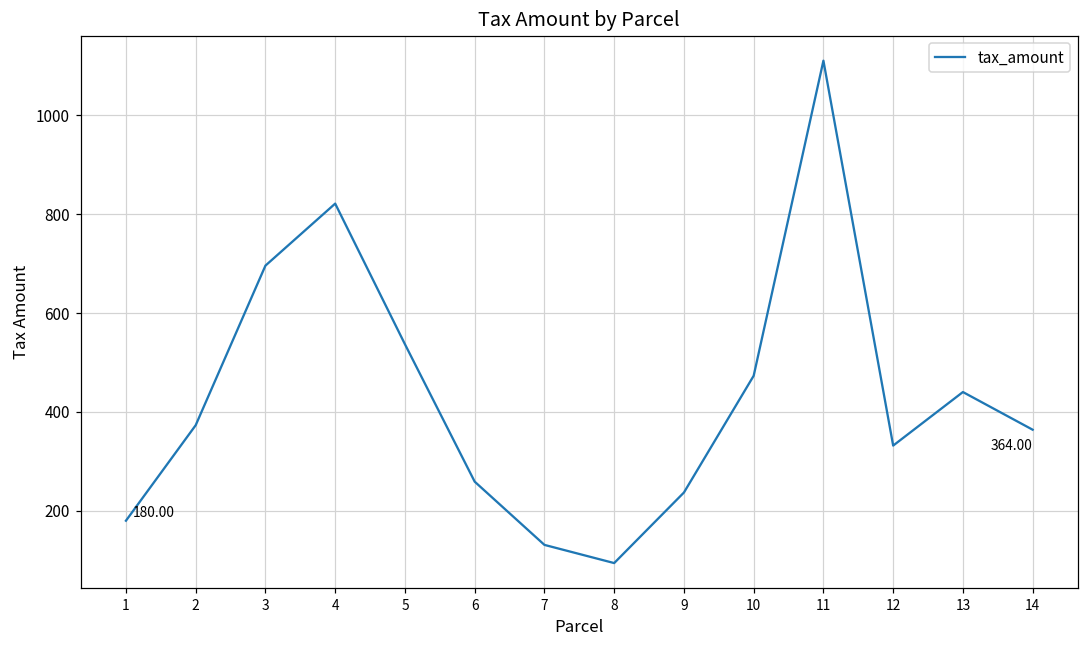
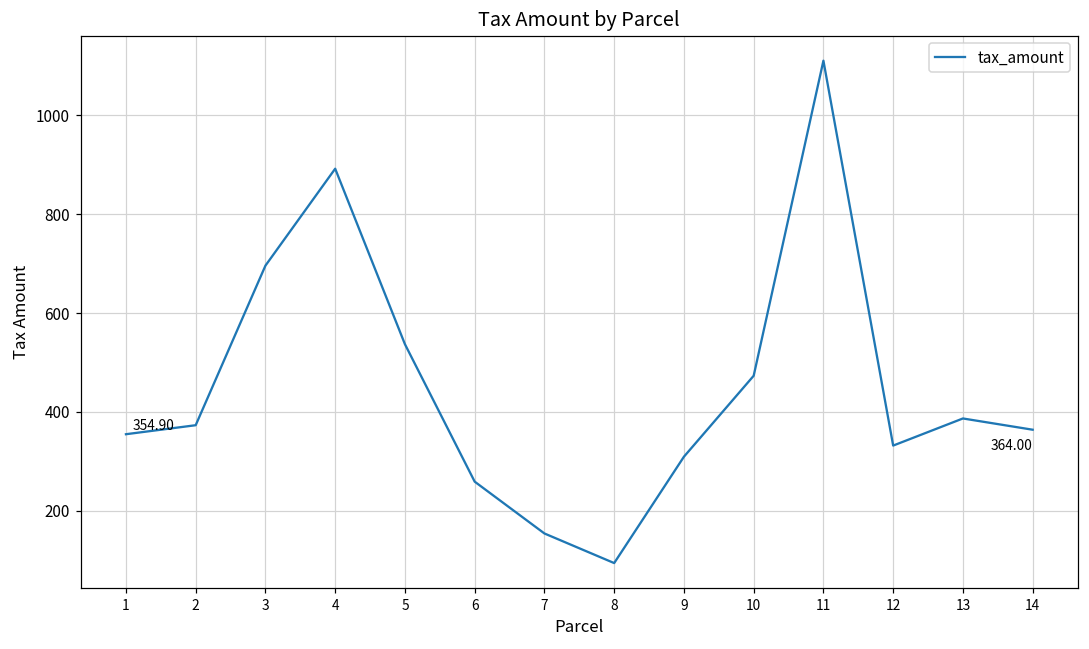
1: 180.00 -> 354.90
4: 820 -> 890
7: 130 -> 150
9: 240 -> 310
13: 440 -> 390
